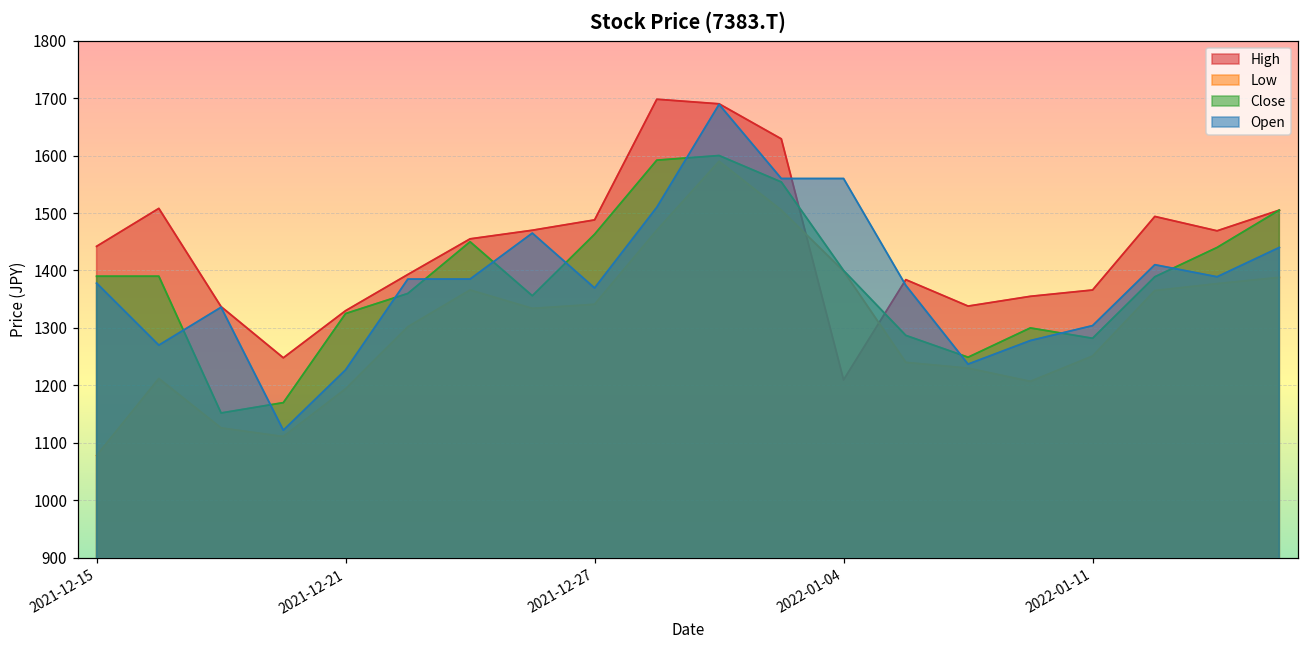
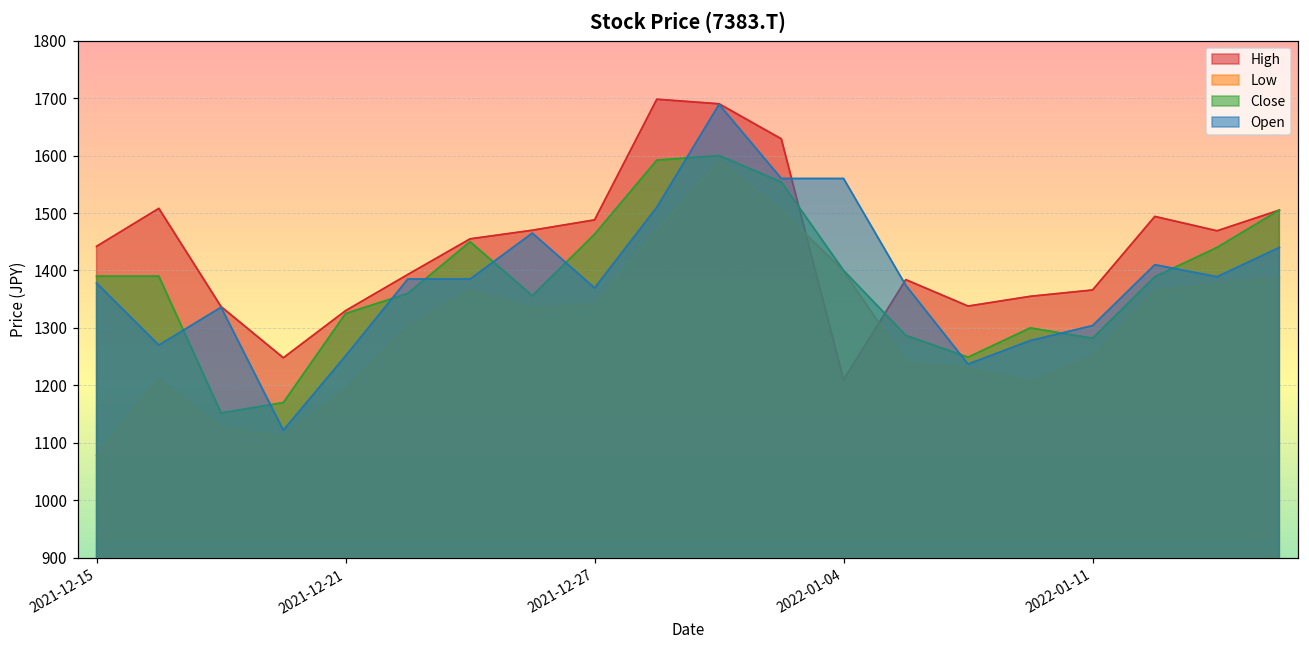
Open, 2021-12-21: 1230 -> 1250
